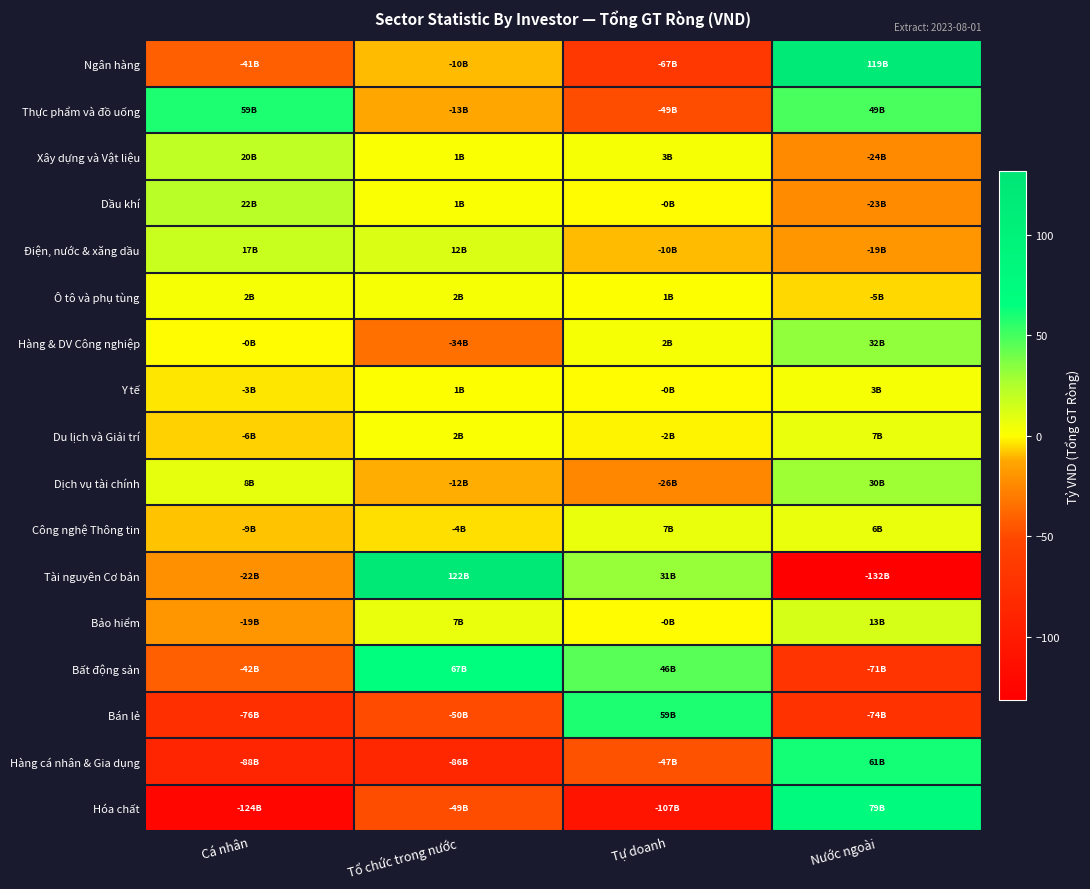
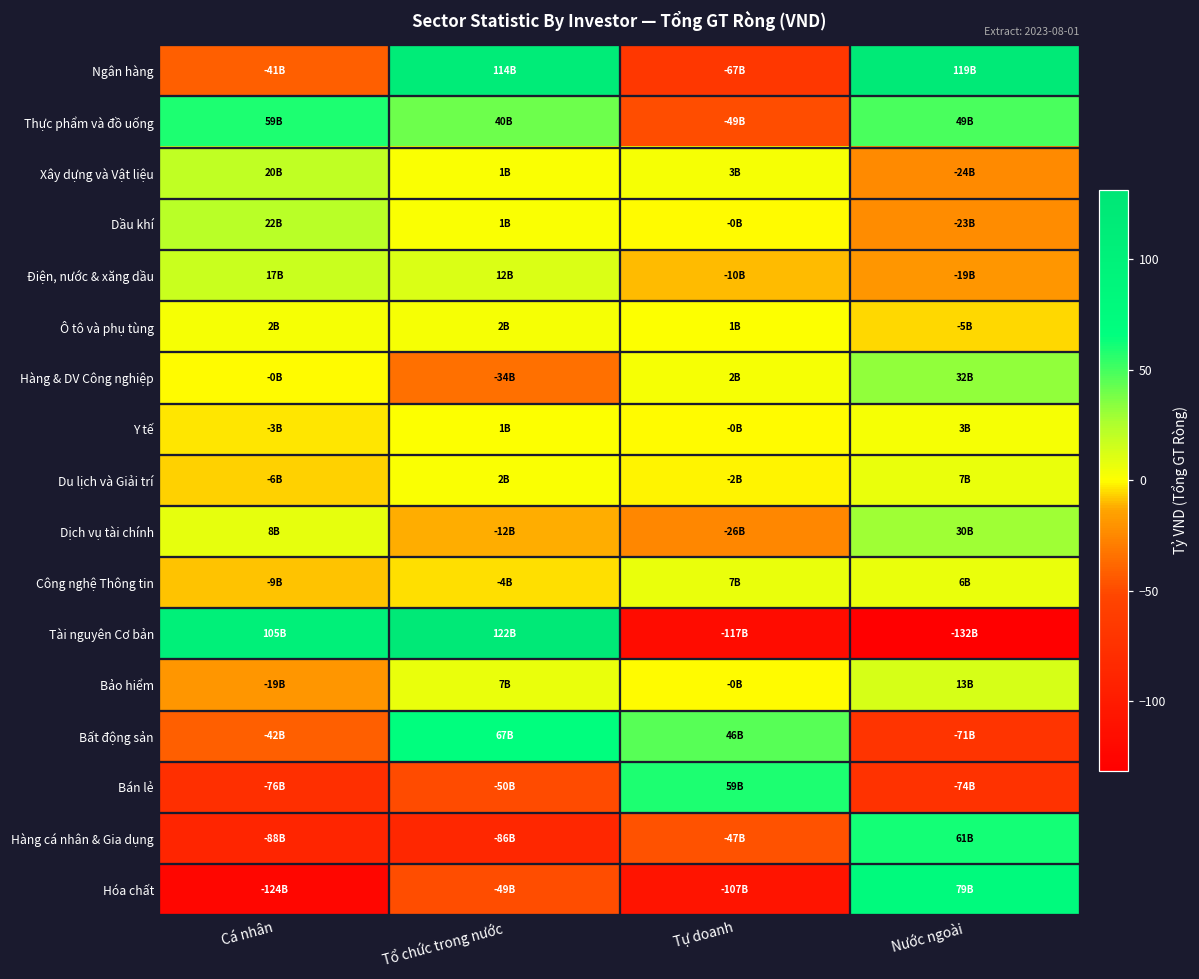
Ngân hàng, Tổ chức trong nước: -10B -> 114B
Thực phẩm và đồ uống, Tổ chức trong nước: -13B -> 40B
Tài nguyên Cơ bản, Cá nhân: -22B -> 105B
Tài nguyên Cơ bản, Tự doanh: 31B -> -117B
